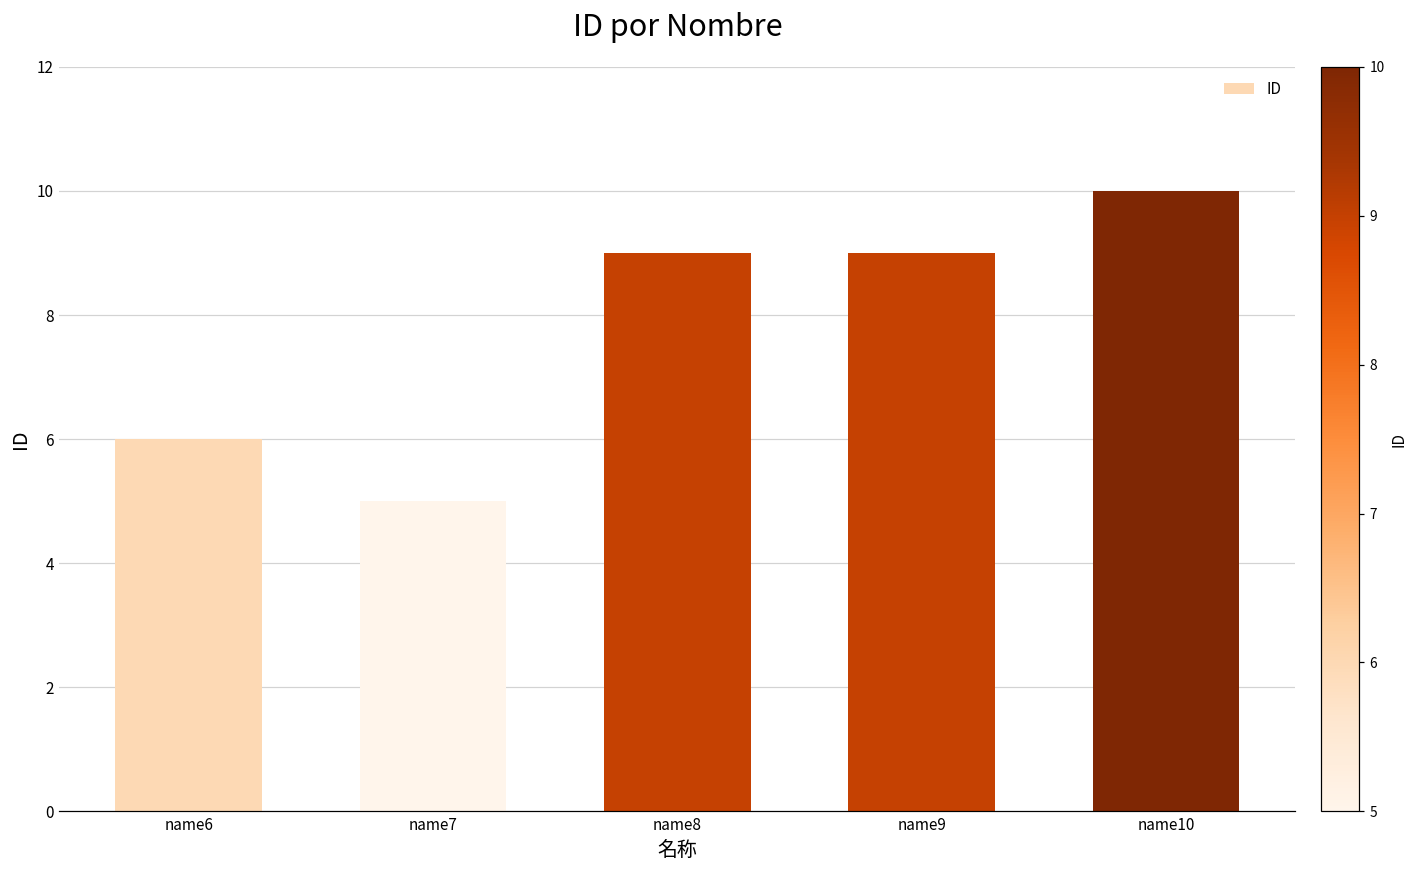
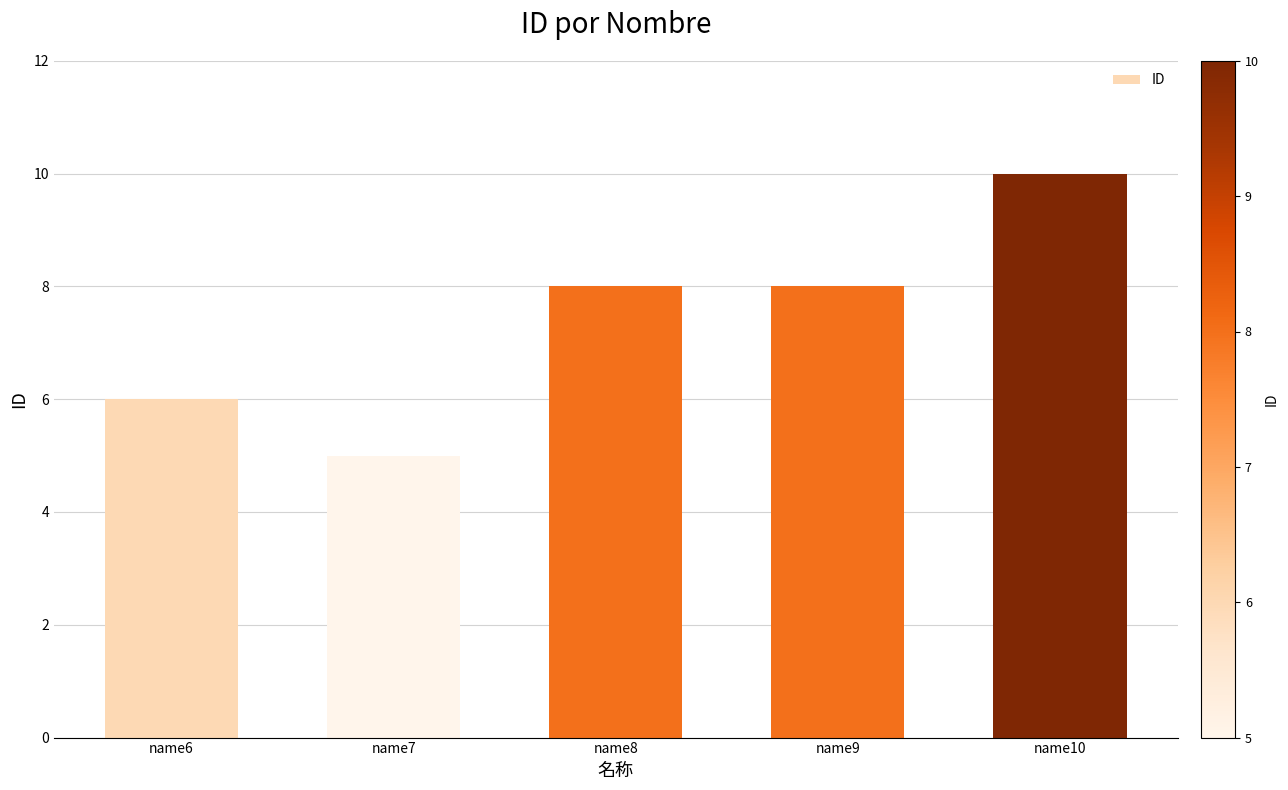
name8: 9 -> 8
name9: 9 -> 8
